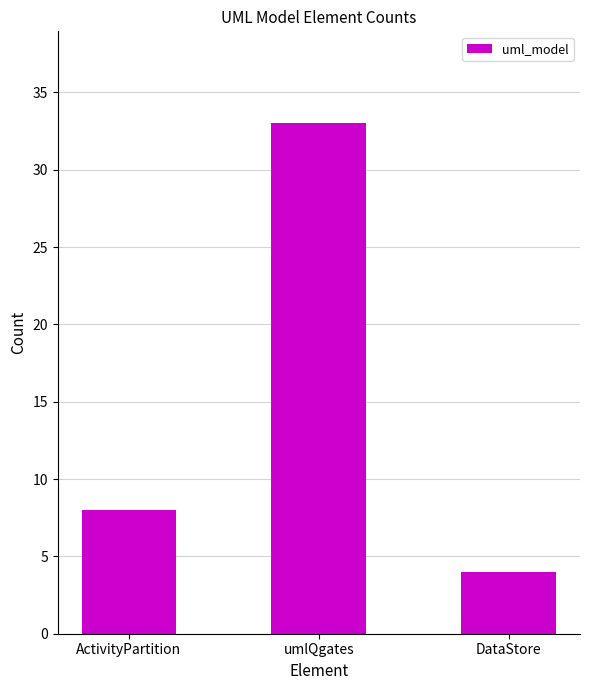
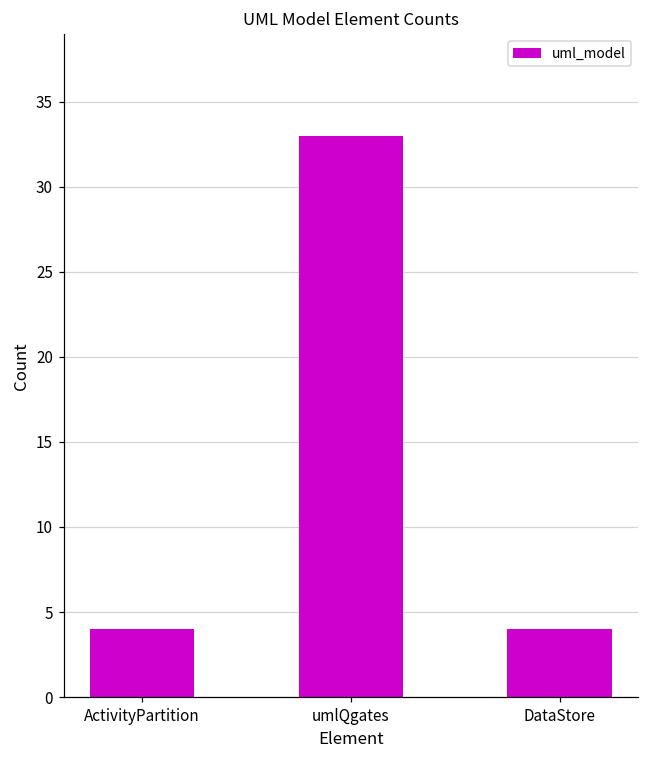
ActivityPartition: 8 -> 4
